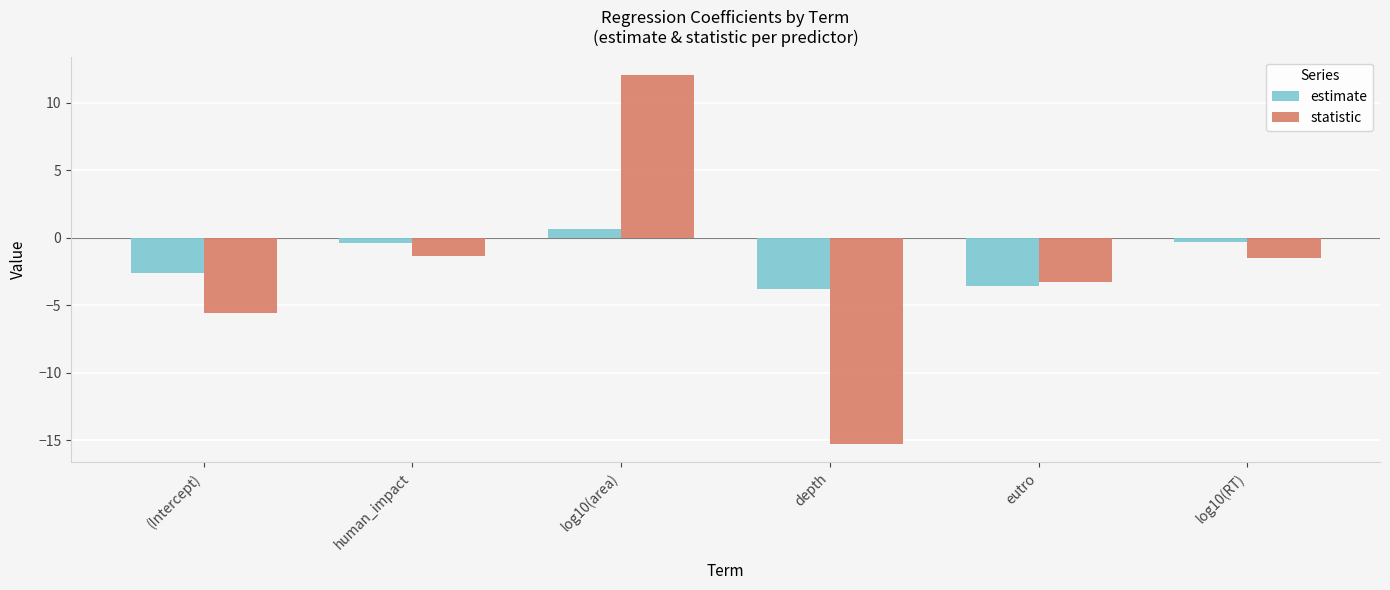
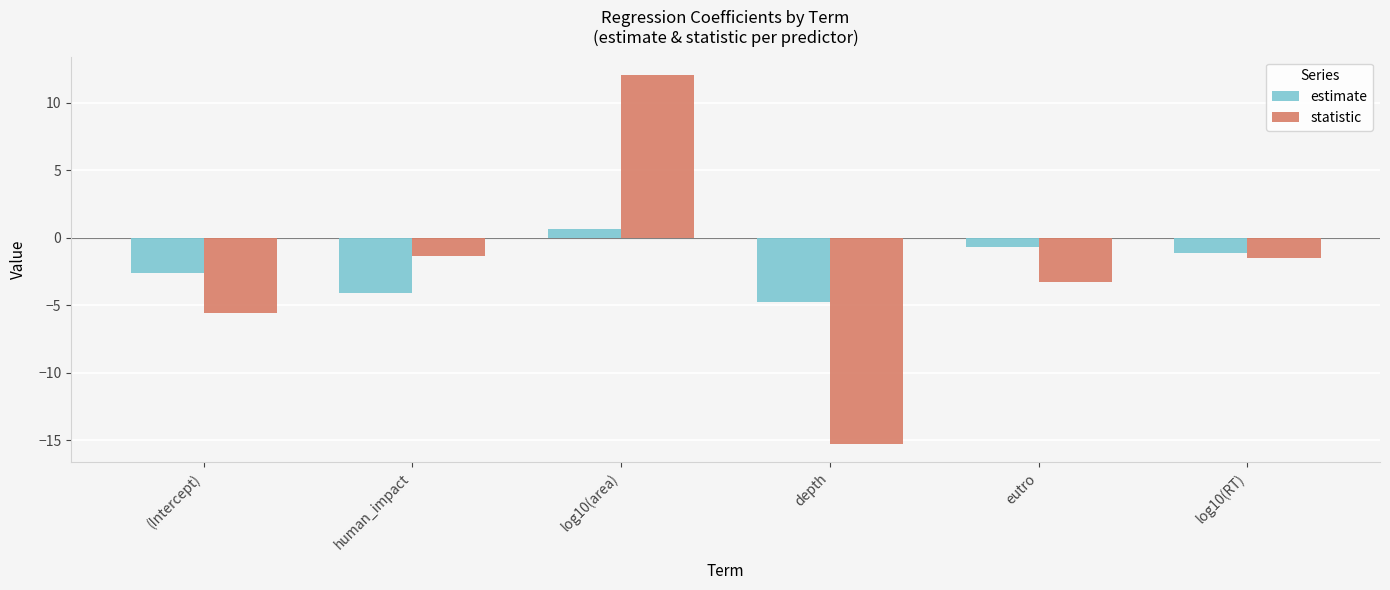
estimate, human_impact: -0.4 -> -4.1
estimate, depth: -3.8 -> -4.7
estimate, eutro: -3.6 -> -0.6
estimate, log10(RT): -0.3 -> -1.2
